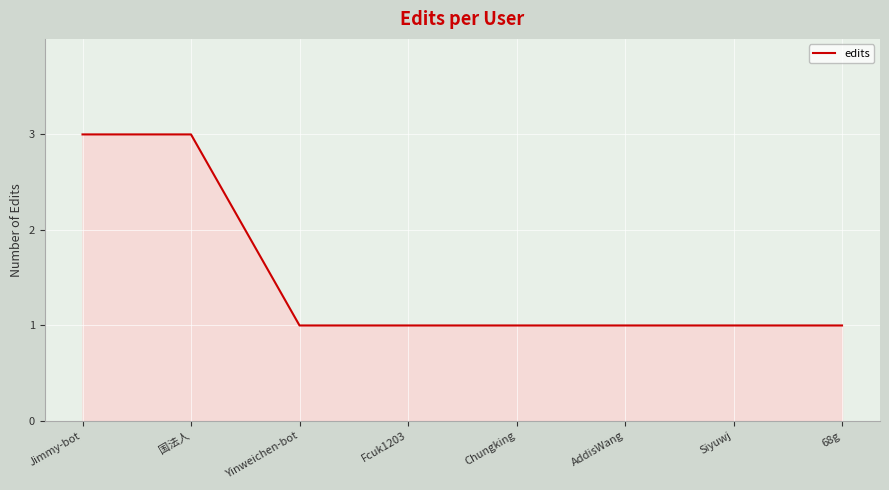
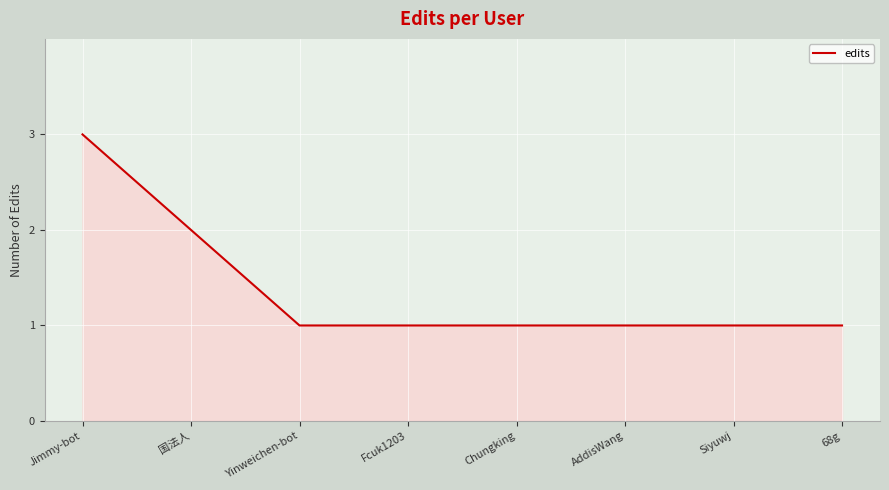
国法人: 3 -> 2
